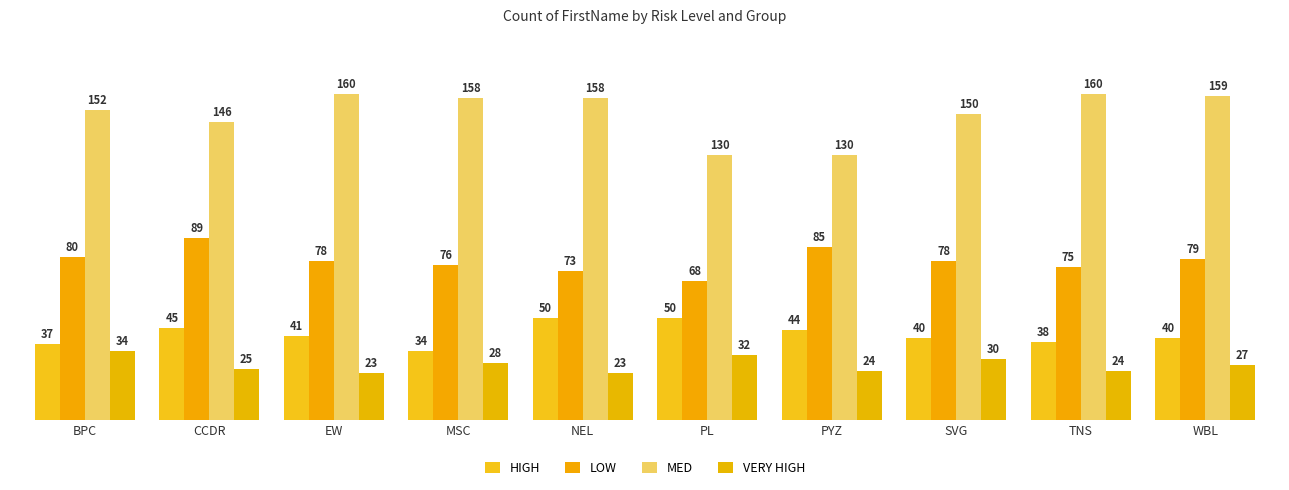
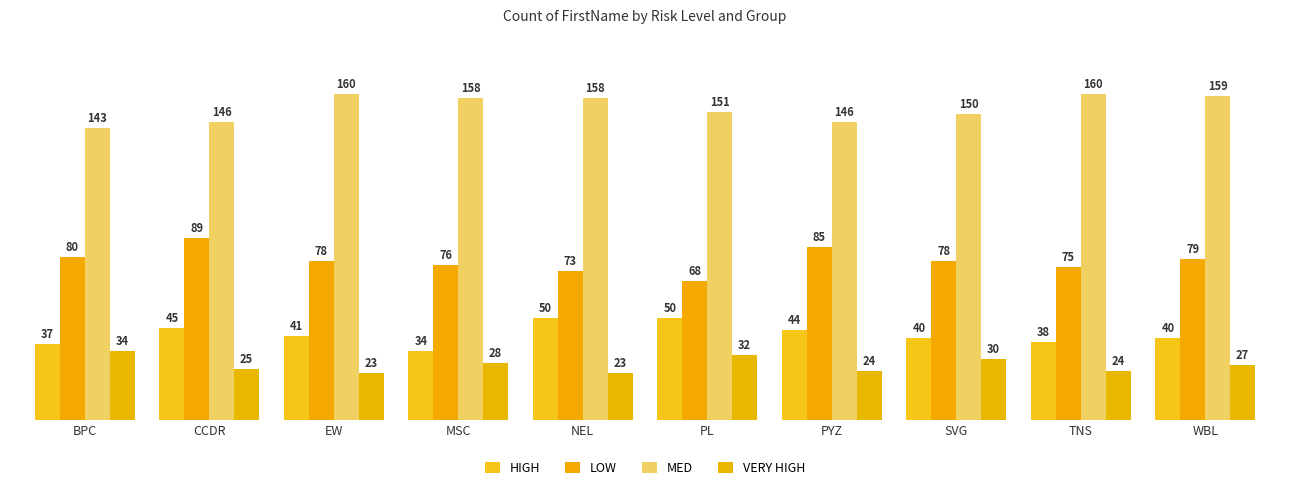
MED, BPC: 152 -> 143
MED, PL: 130 -> 151
MED, PYZ: 130 -> 146
